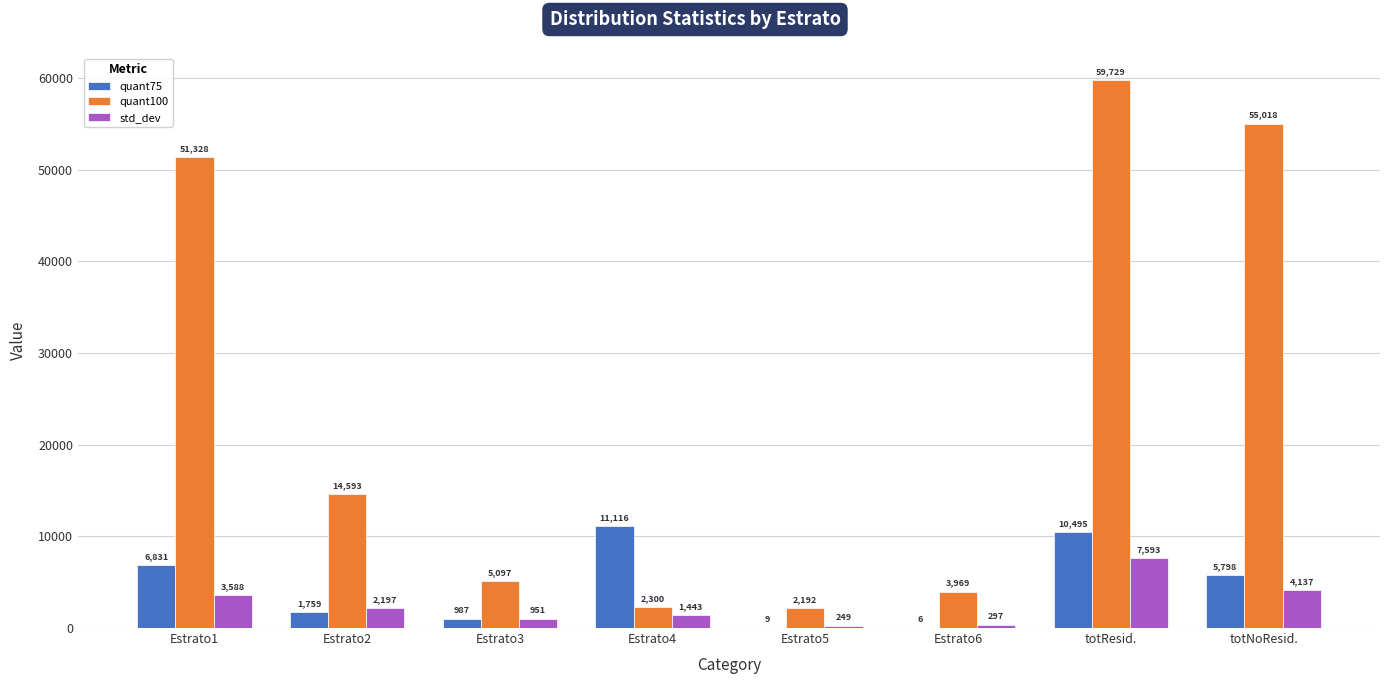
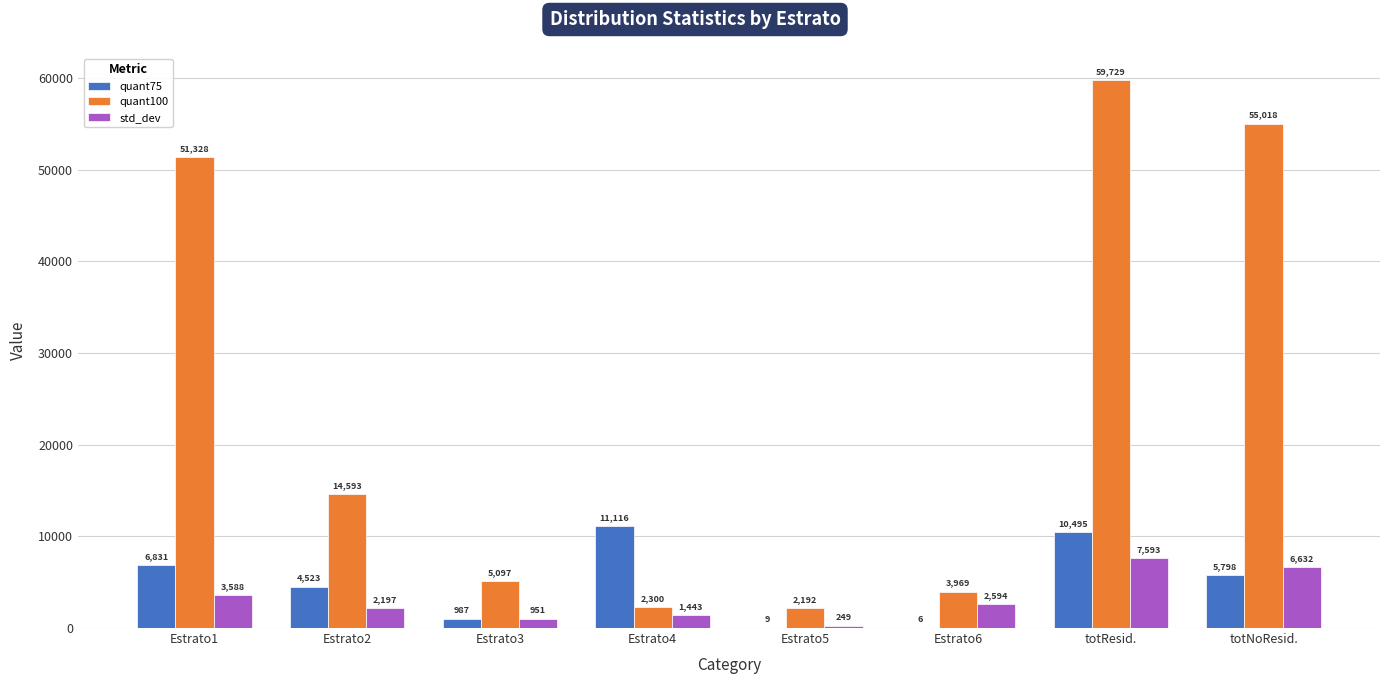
quant75, Estrato2: 1,759 -> 4,523
std_dev, Estrato6: 297 -> 2,594
std_dev, totNoResid.: 4,137 -> 6,632
